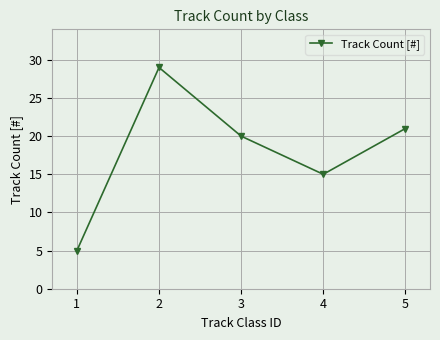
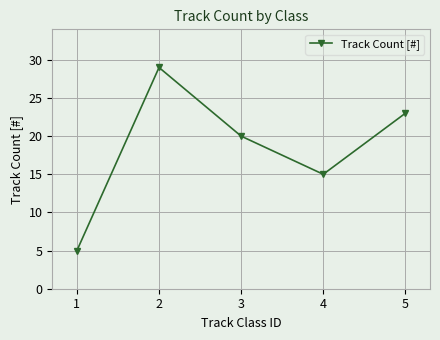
5: 21 -> 23
